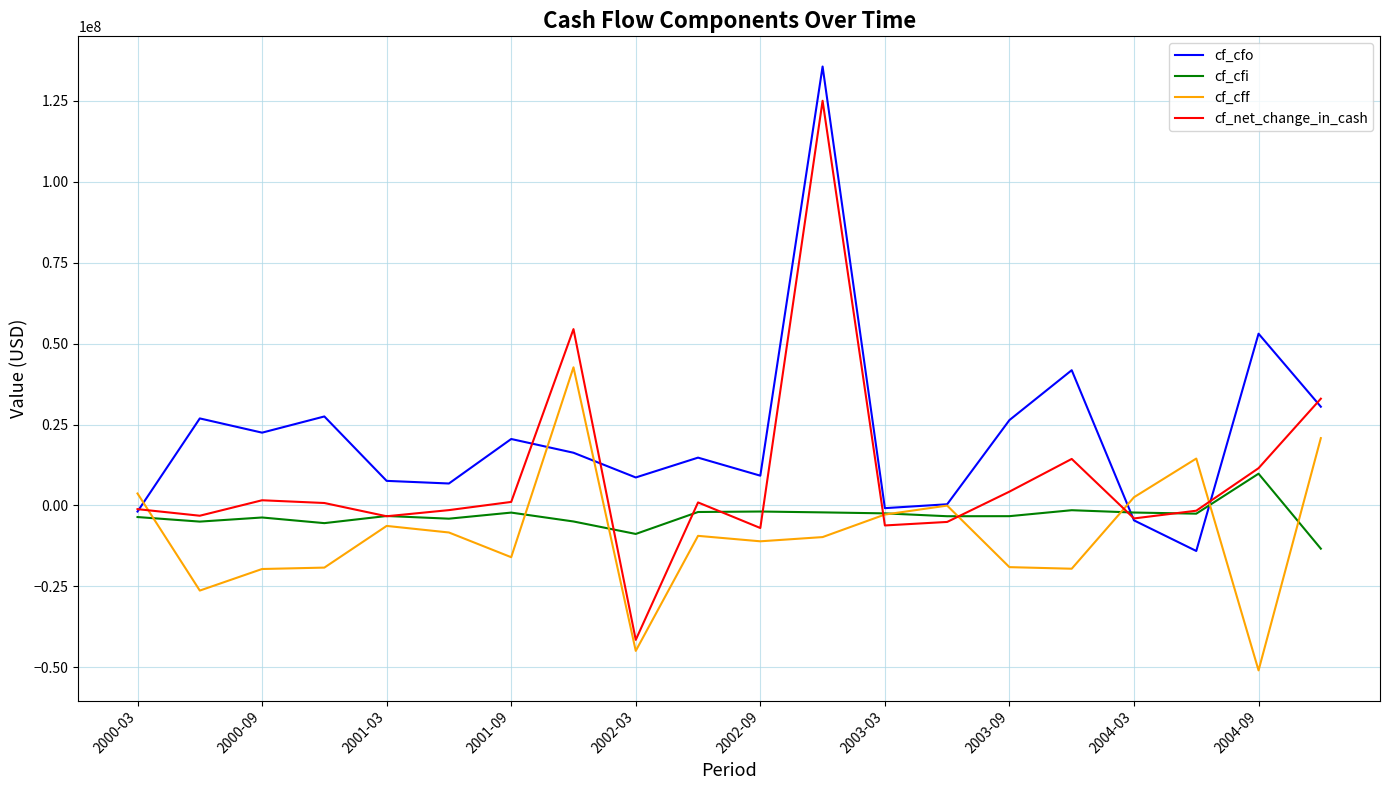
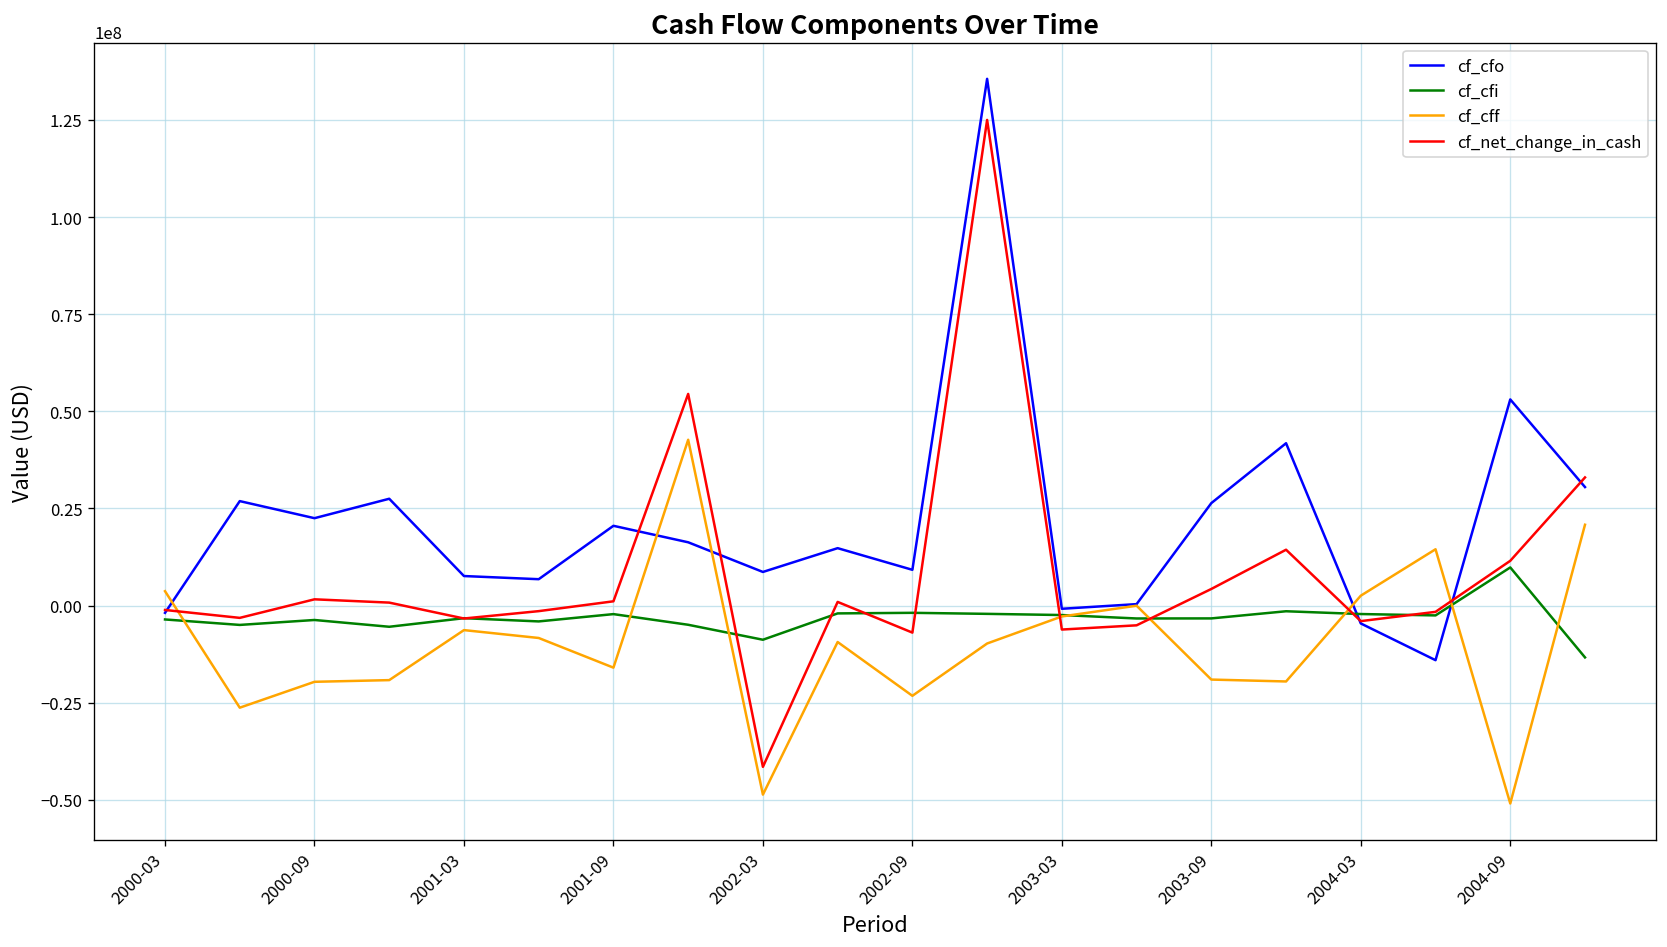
cf_cff, 2002-03: -45000000 -> -49000000
cf_cff, 2002-09: -11000000 -> -23000000
